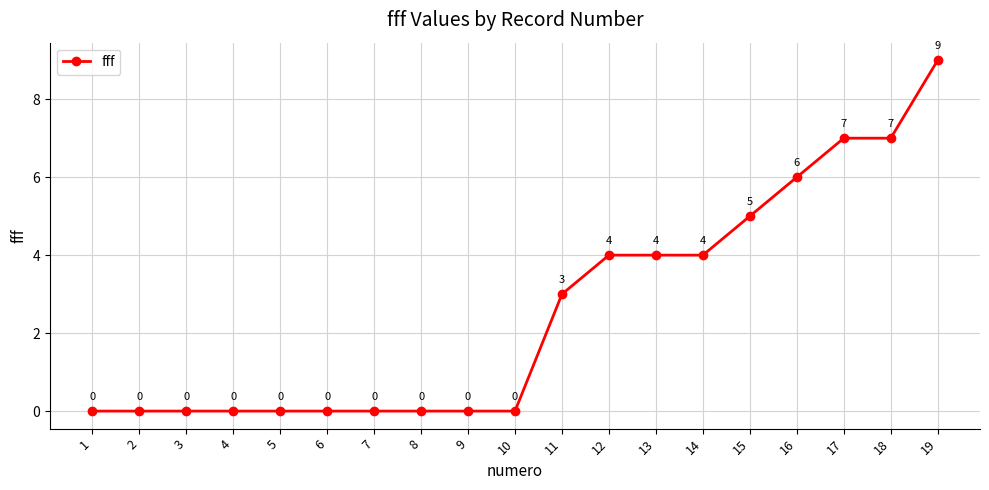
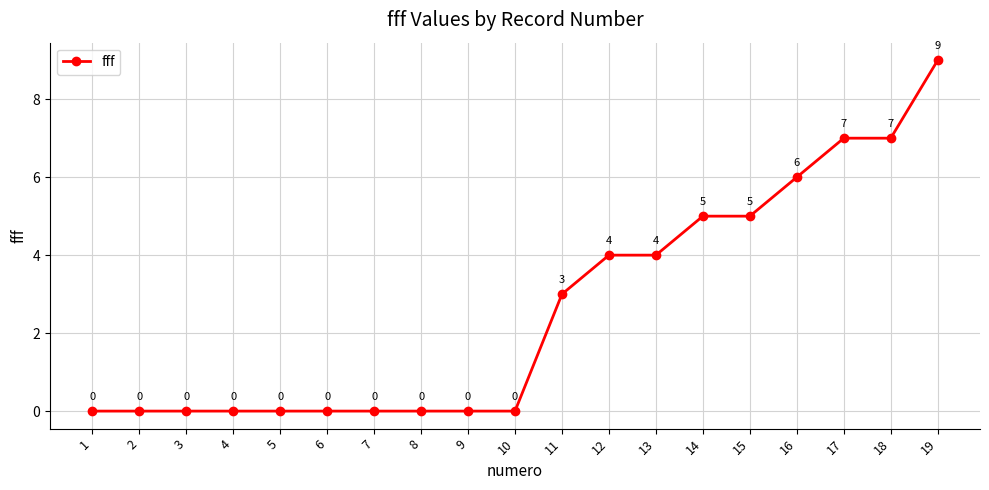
14: 4 -> 5
